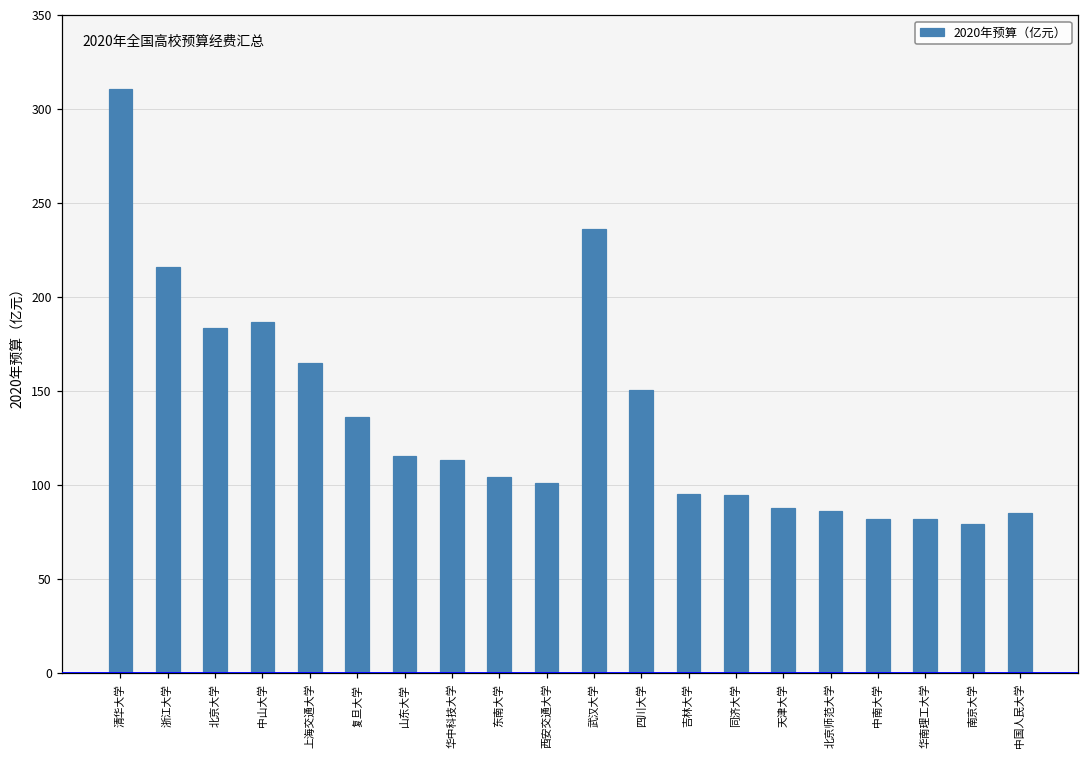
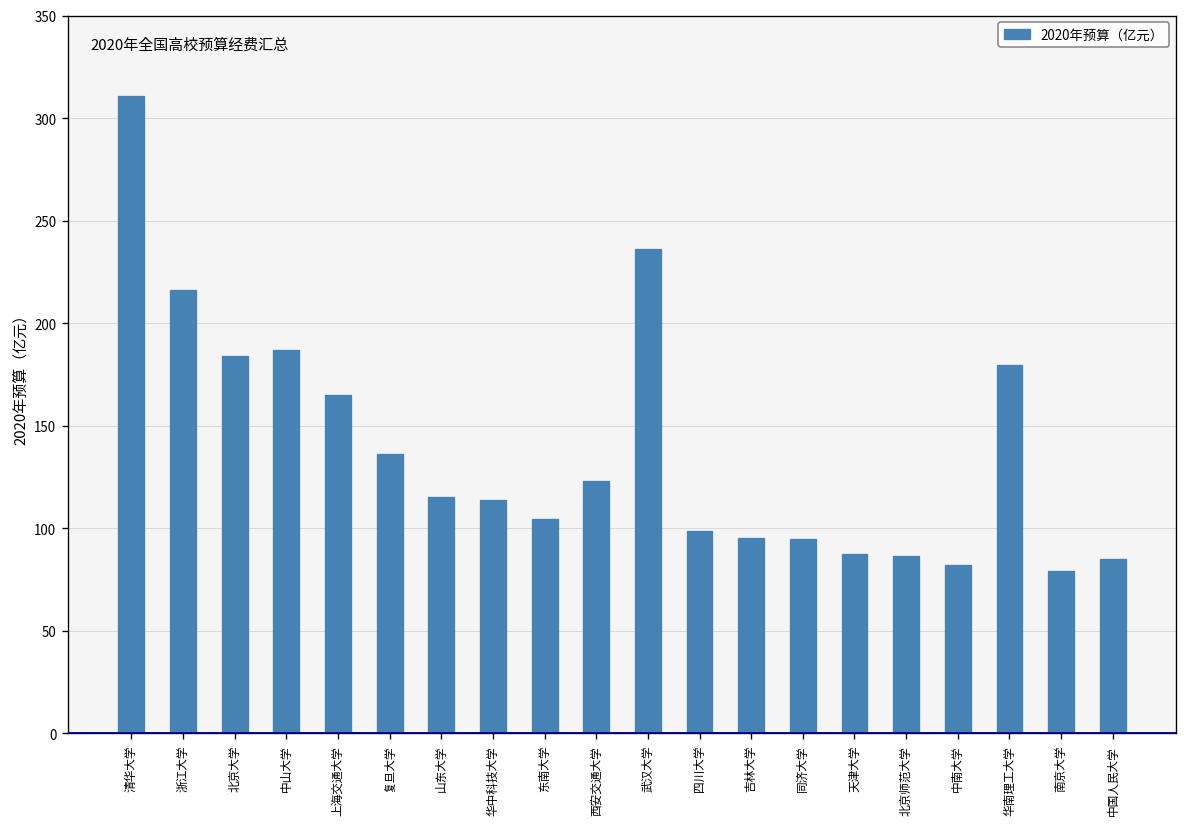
西安交通大学: 101 -> 123
四川大学: 150 -> 99
华南理工大学: 82 -> 180
